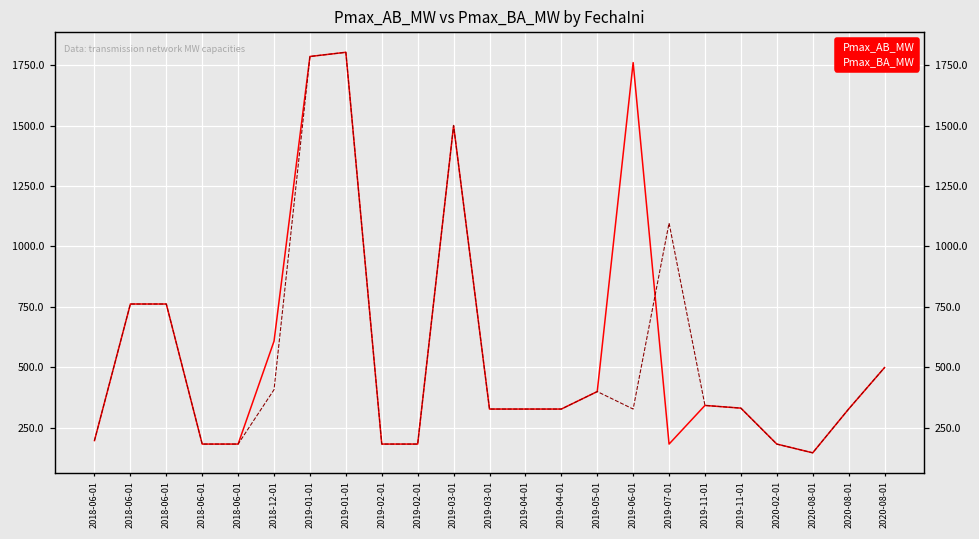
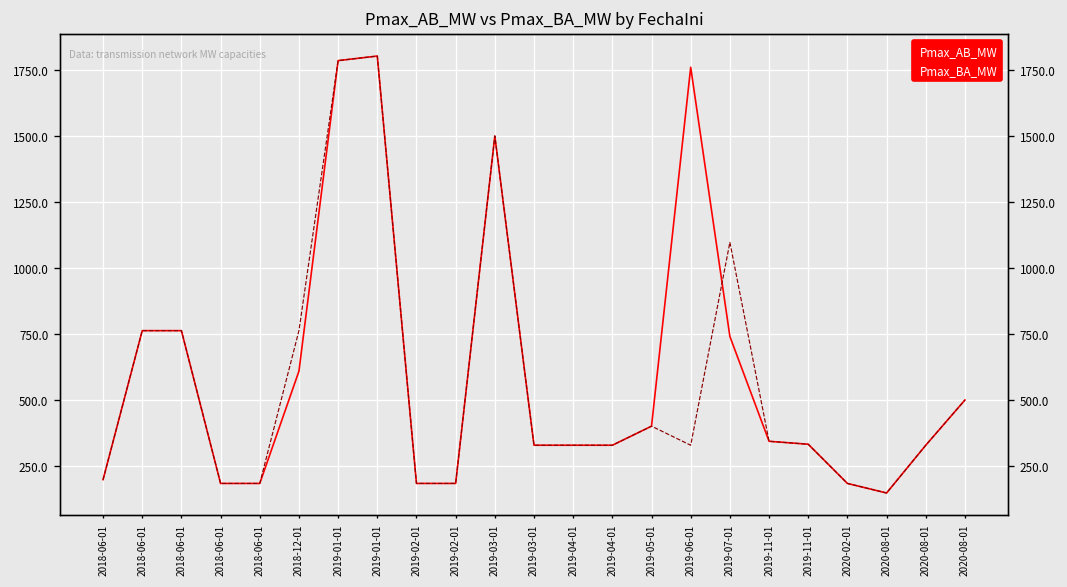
Pmax_BA_MW, 2018-12-01: 410 -> 760
Pmax_AB_MW, 2019-07-01: 180 -> 740
